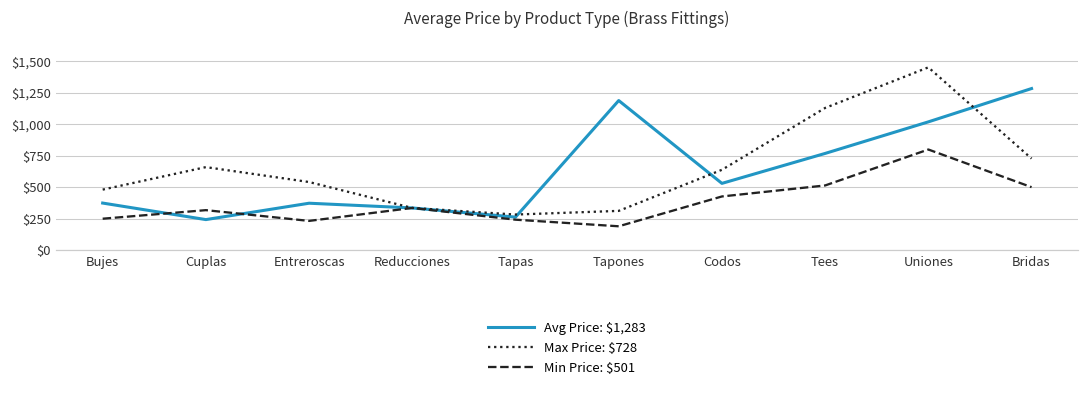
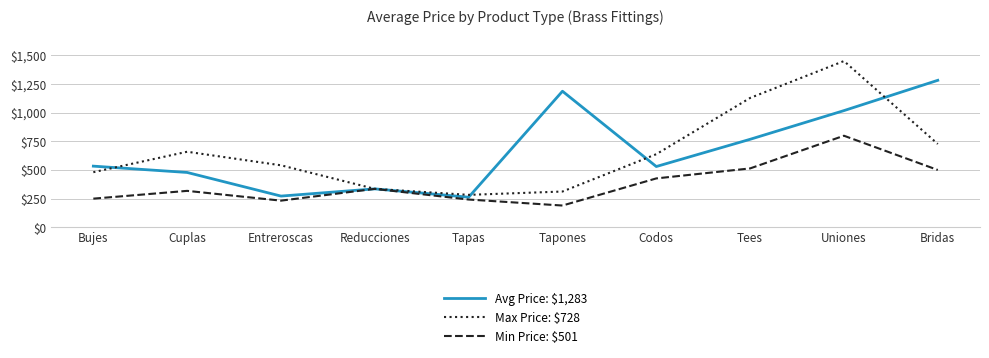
Avg Price: $1,283, Bujes: $370 -> $530
Avg Price: $1,283, Cuplas: $240 -> $480
Avg Price: $1,283, Entreroscas: $370 -> $270
